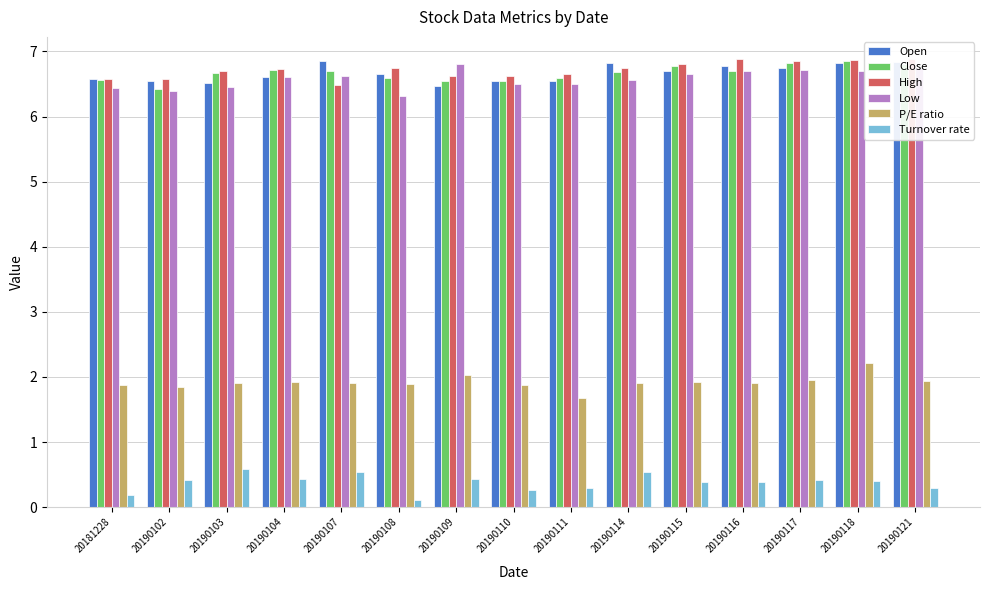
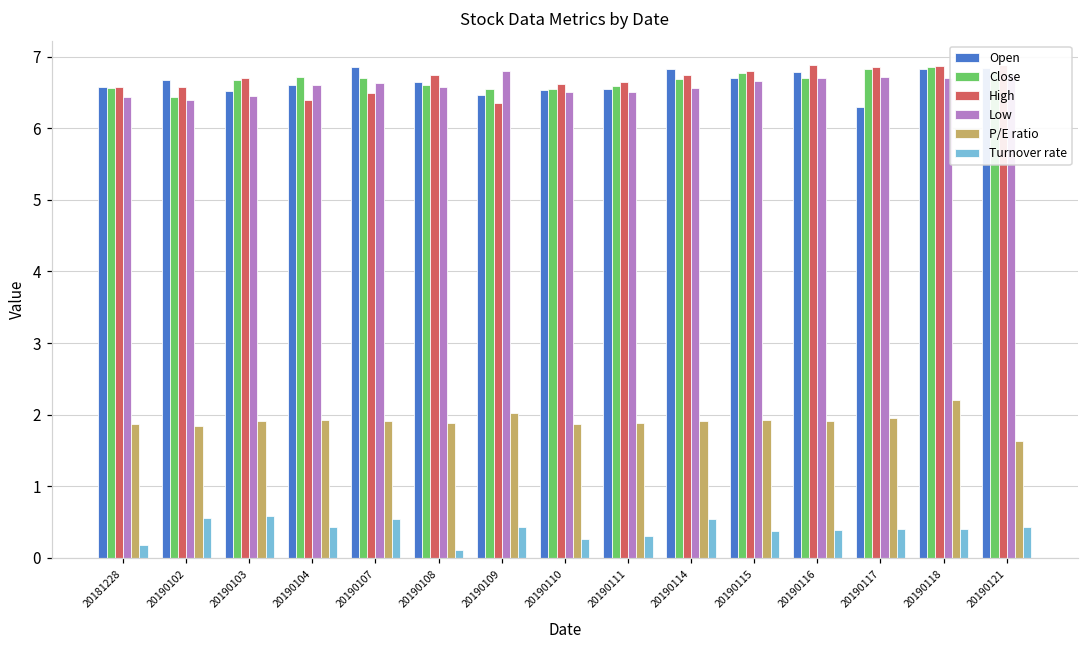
Open, 20190102: 6.6 -> 6.7
Turnover rate, 20190102: 0.4 -> 0.6
High, 20190104: 6.7 -> 6.4
Low, 20190108: 6.3 -> 6.6
High, 20190109: 6.6 -> 6.4
P/E ratio, 20190111: 1.7 -> 1.9
Open, 20190117: 6.8 -> 6.3
P/E ratio, 20190121: 1.9 -> 1.6
Turnover rate, 20190121: 0.3 -> 0.4
